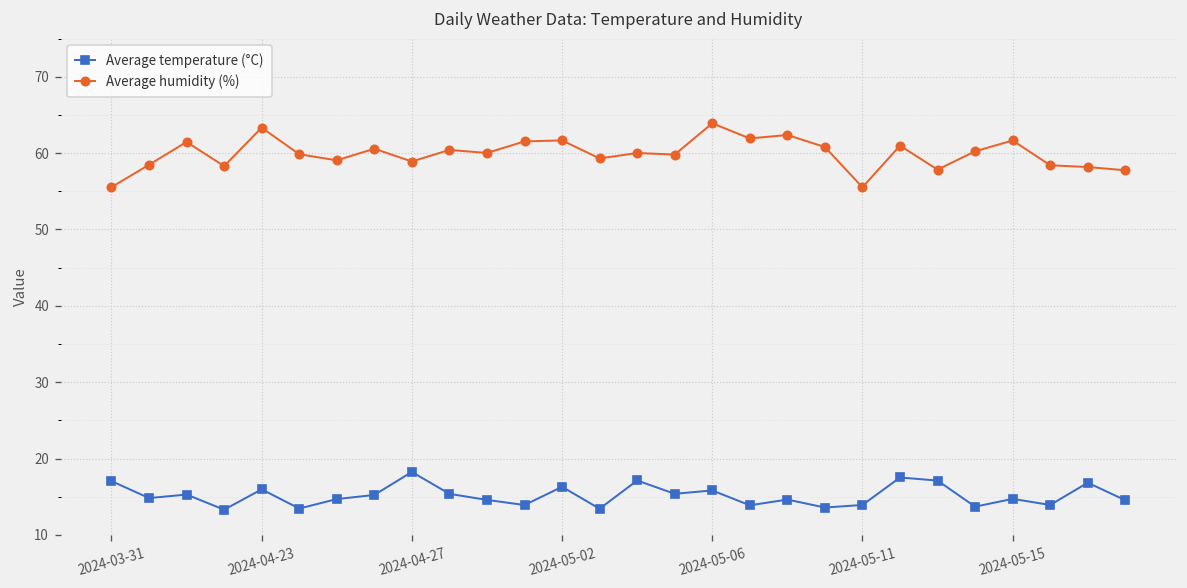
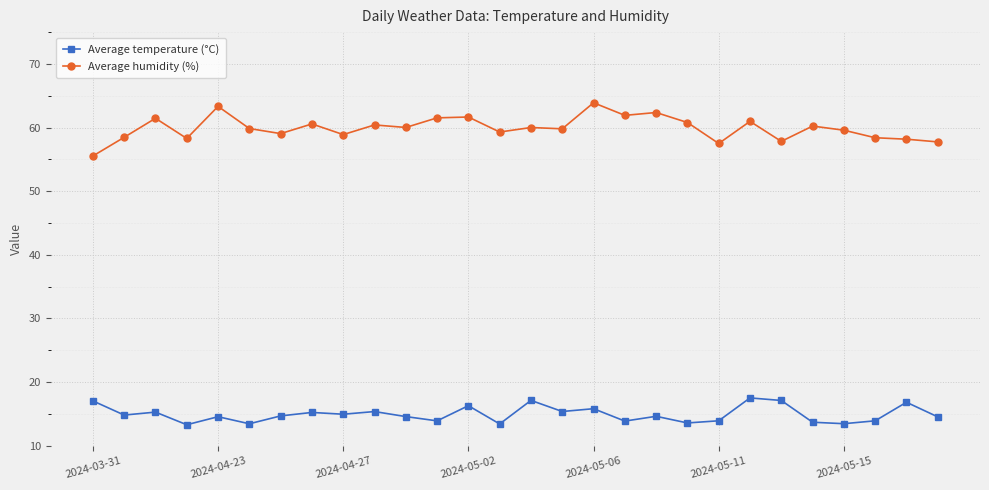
Average temperature (°C), 2024-04-23: 16 -> 15
Average temperature (°C), 2024-04-27: 18 -> 15
Average humidity (%), 2024-05-11: 56 -> 57
Average temperature (°C), 2024-05-15: 15 -> 13
Average humidity (%), 2024-05-15: 62 -> 60
